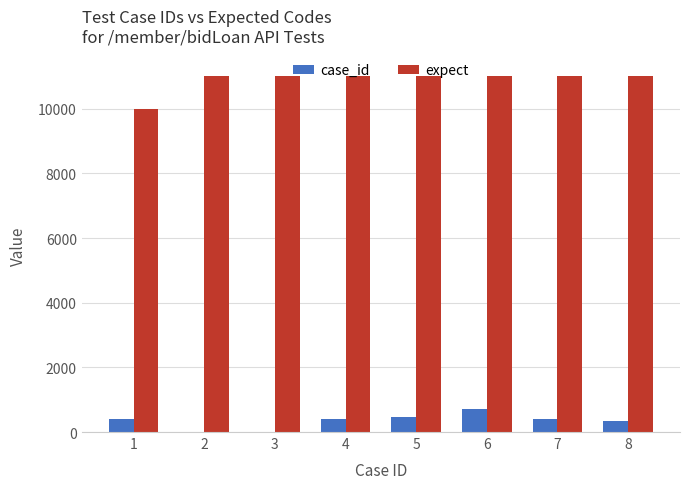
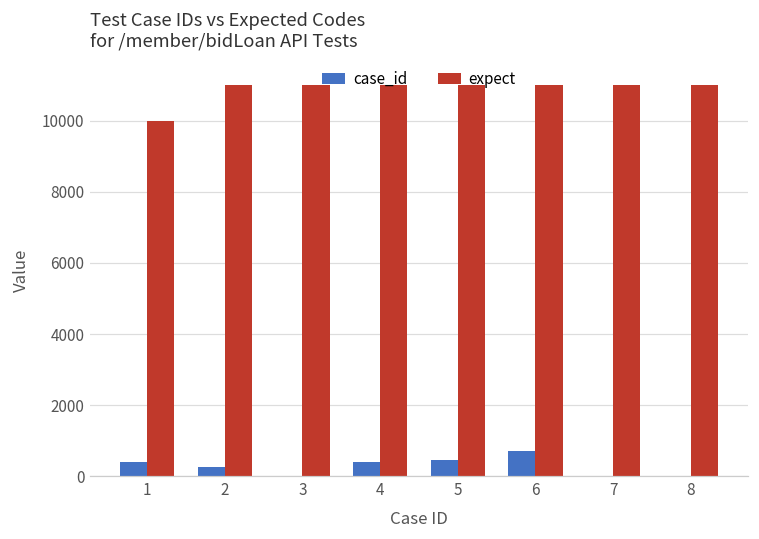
case_id, 2: 0 -> 300
case_id, 7: 400 -> 0
case_id, 8: 300 -> 0
